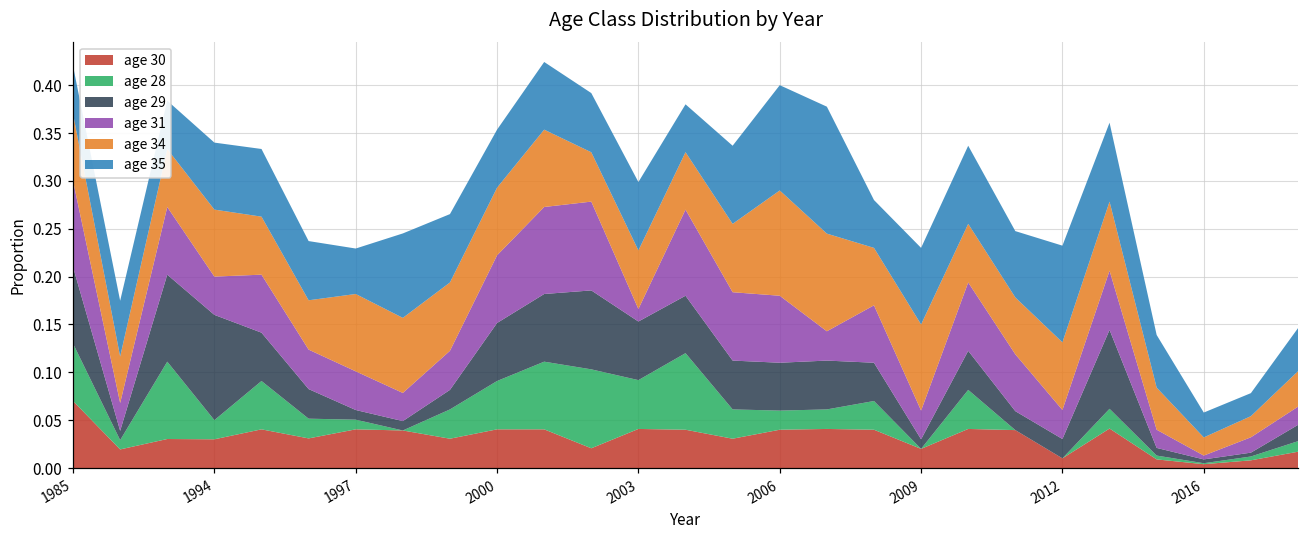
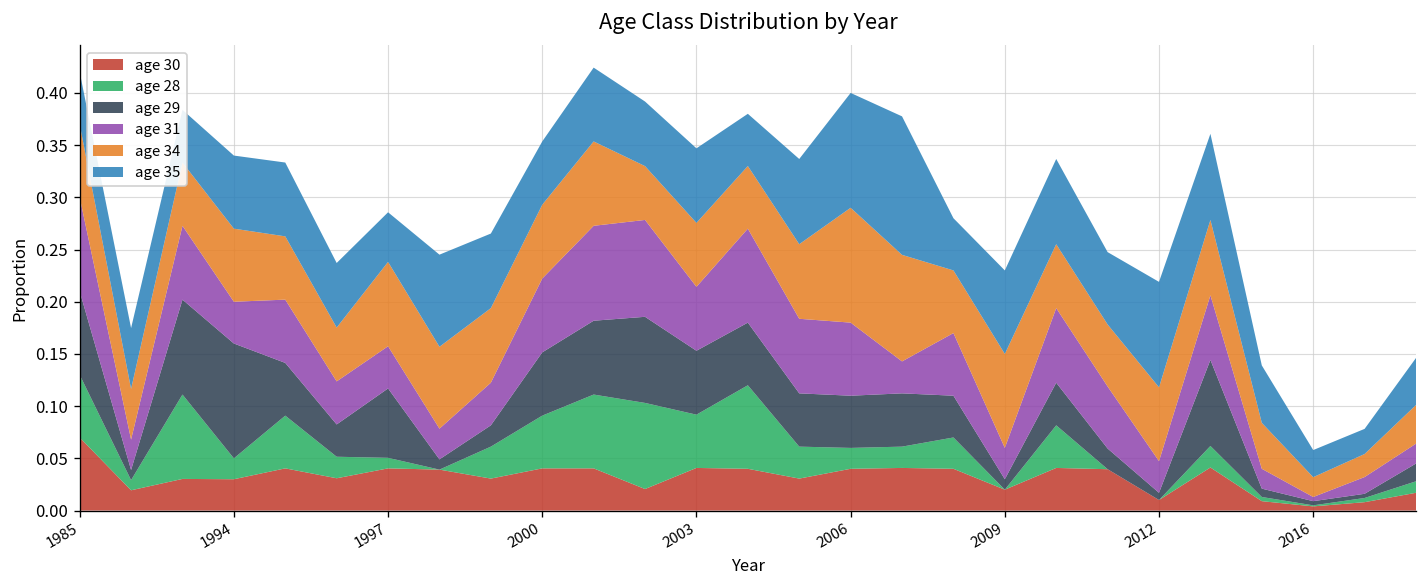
age 29, 1997: 0.01 -> 0.07
age 31, 2003: 0.01 -> 0.06
age 29, 2012: 0.02 -> 0.01
